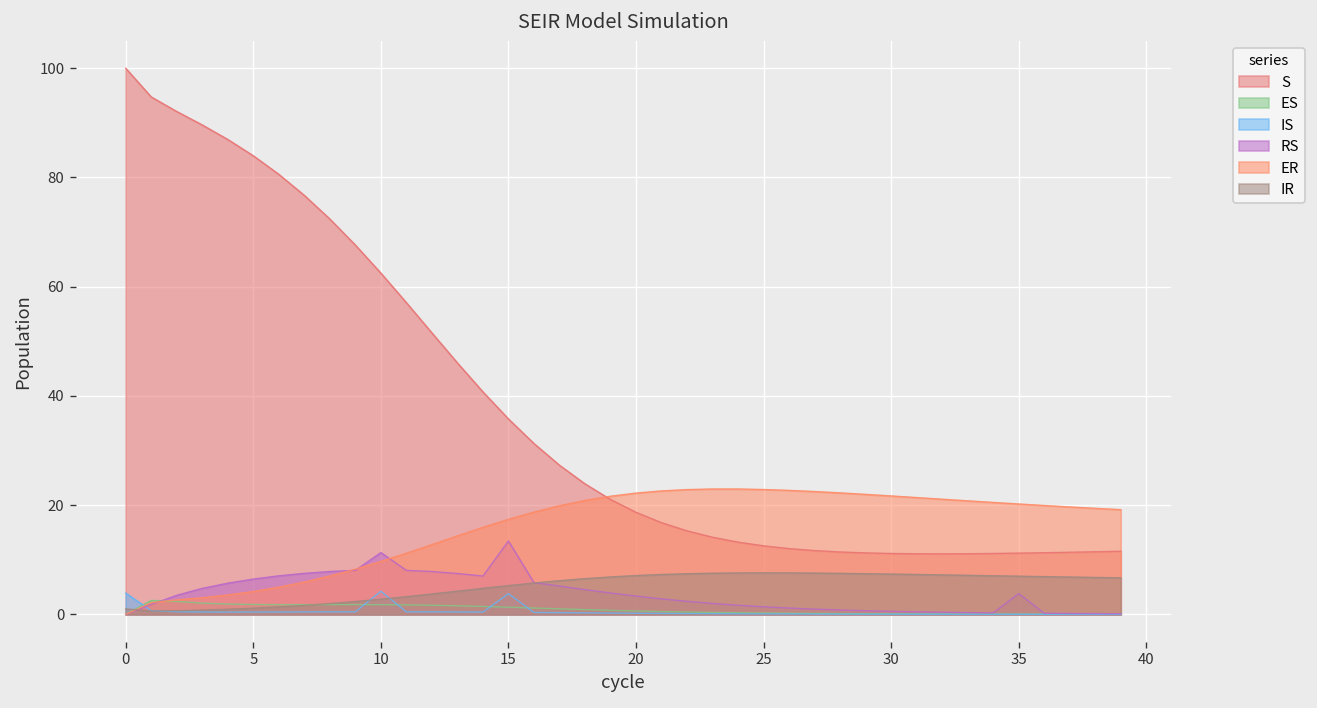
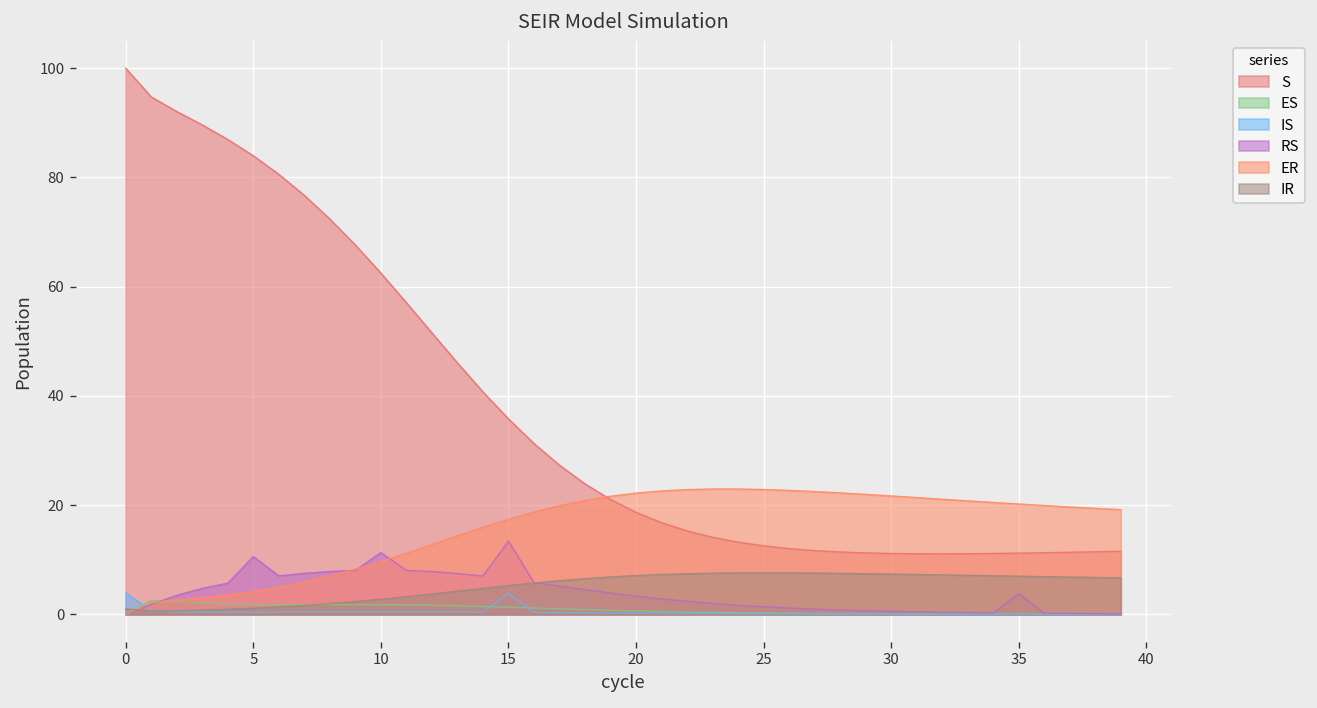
RS, 5: 6 -> 11
IS, 10: 4 -> 0
